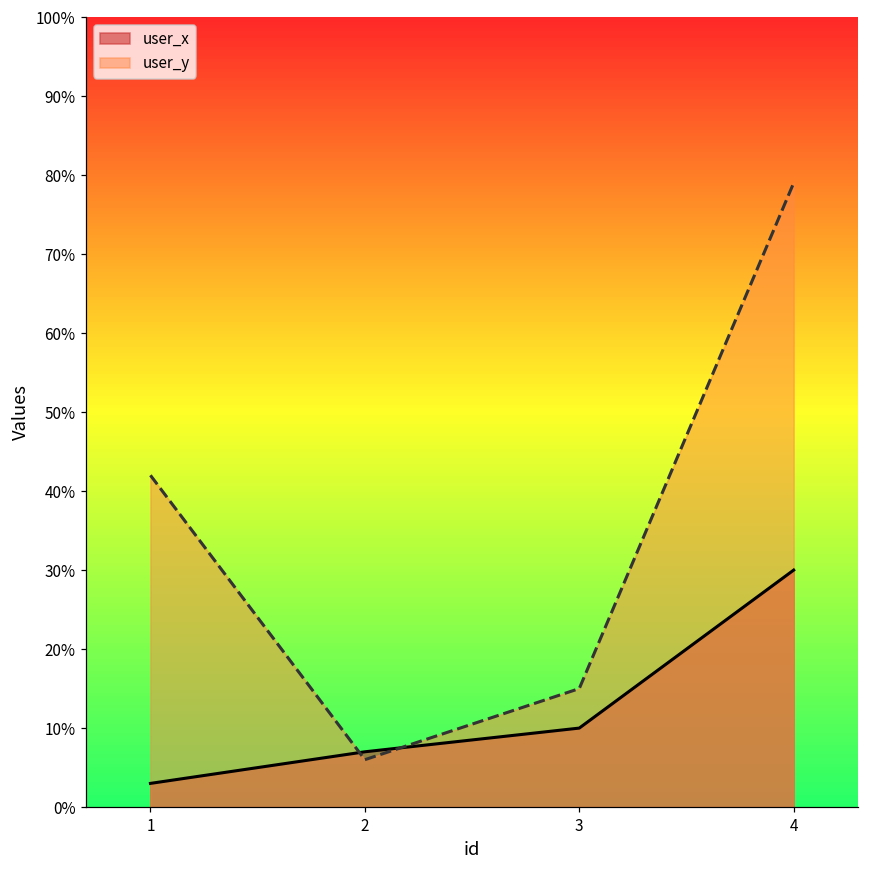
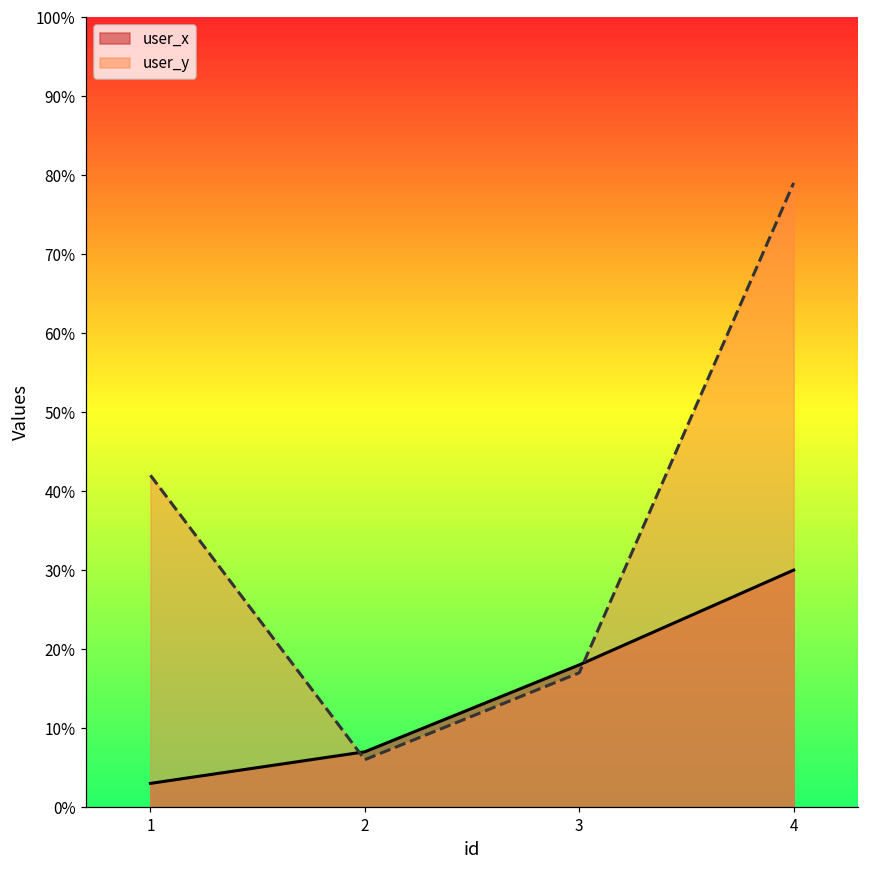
user_x, 3: 10% -> 18%
user_y, 3: 15% -> 17%
